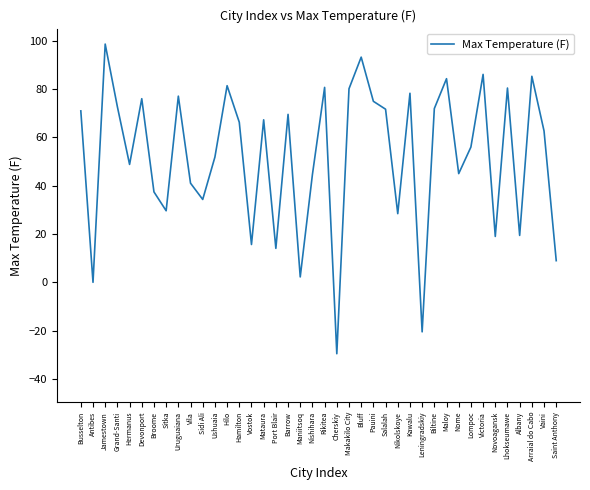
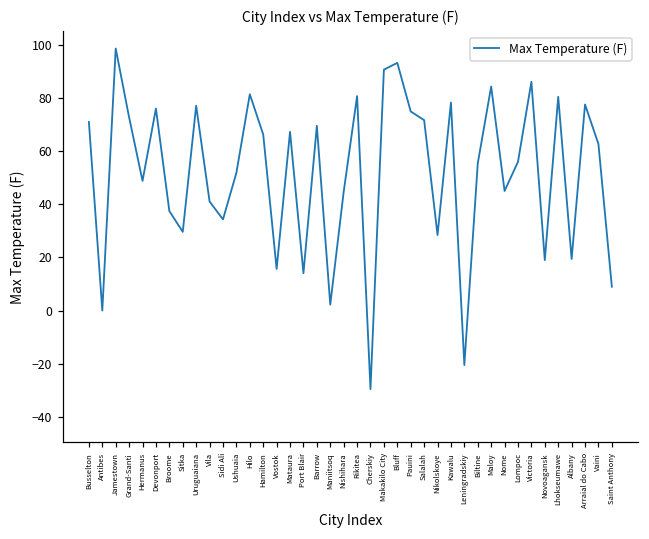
Makakilo City: 80 -> 91
Biltine: 72 -> 55
Arraial do Cabo: 85 -> 77
